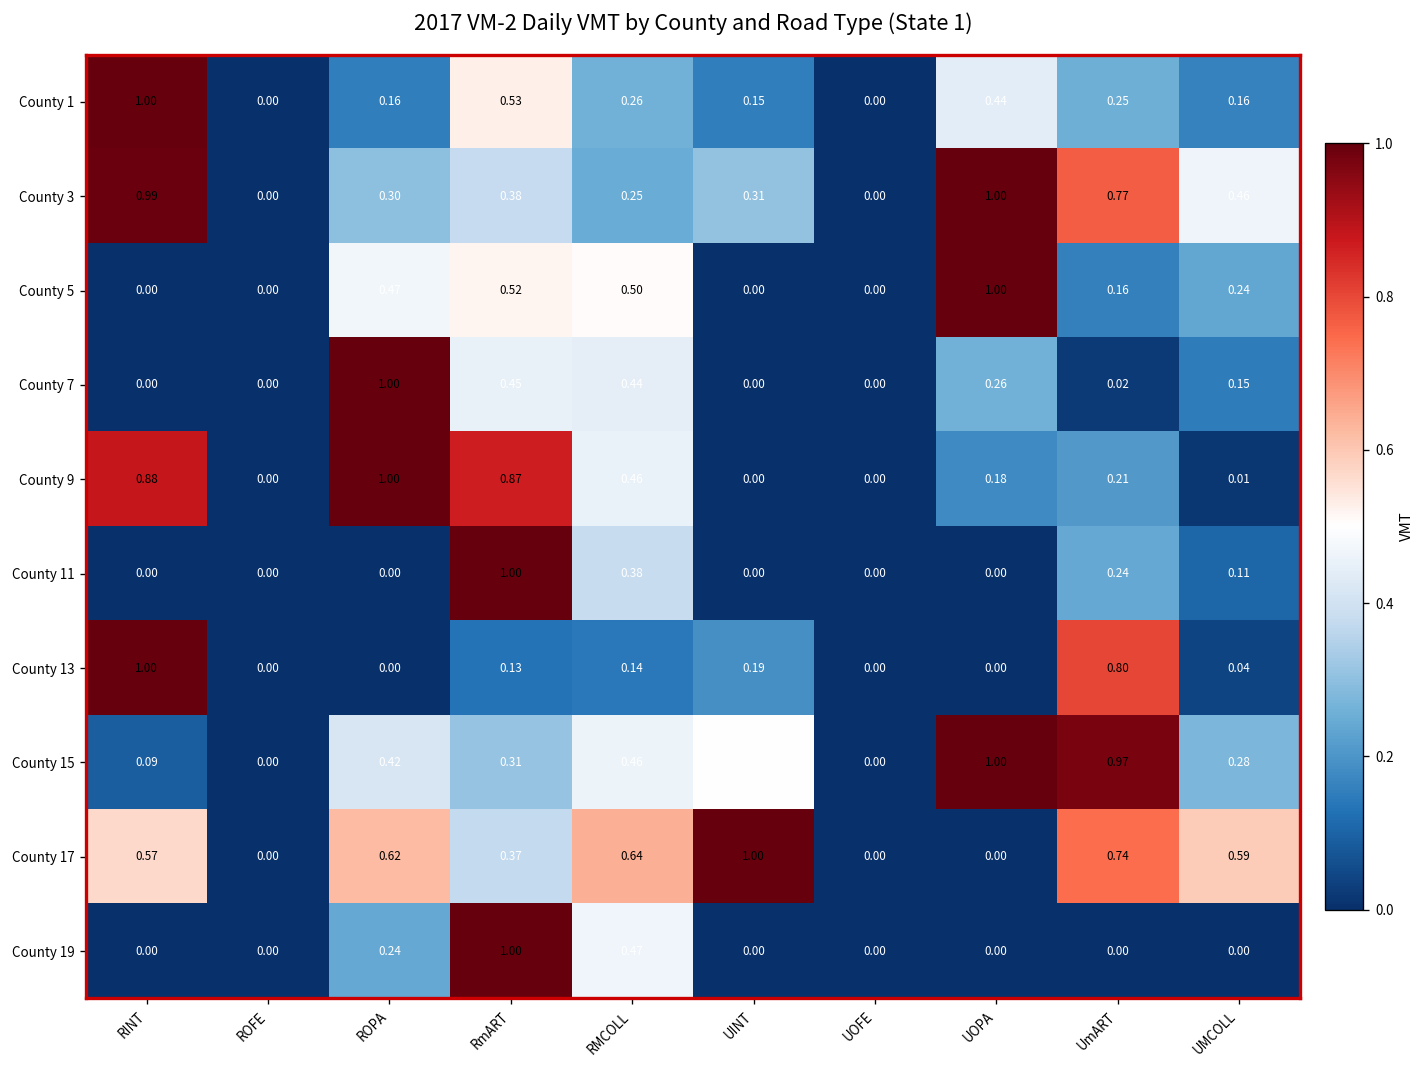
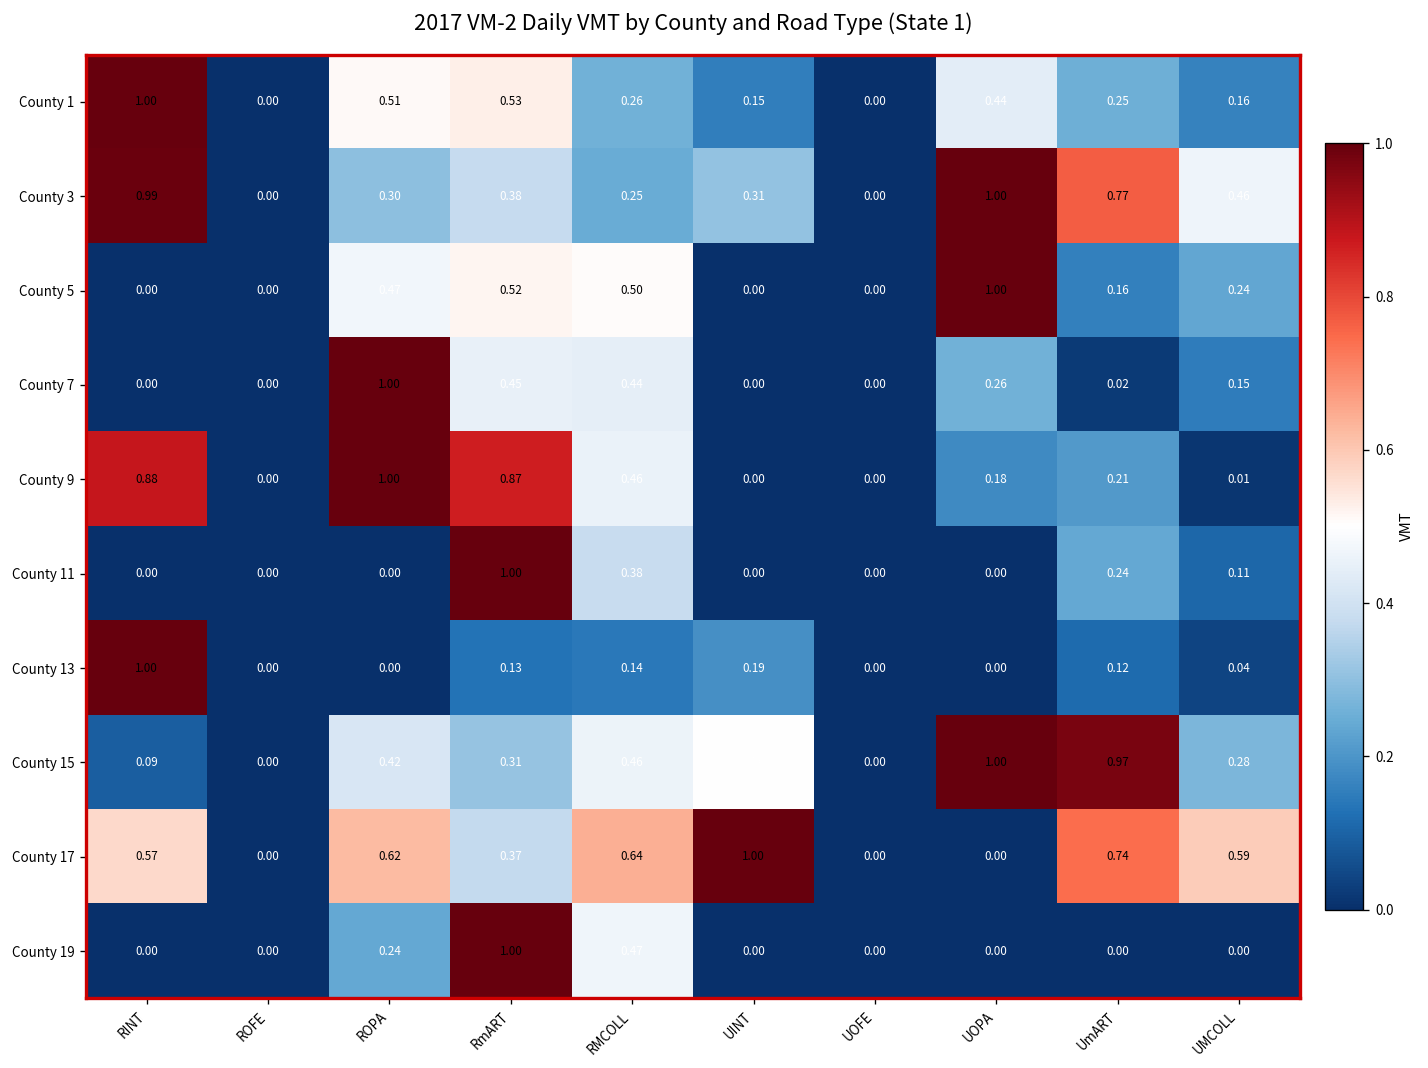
County 1, ROPA: 0.16 -> 0.51
County 13, UmART: 0.80 -> 0.12
